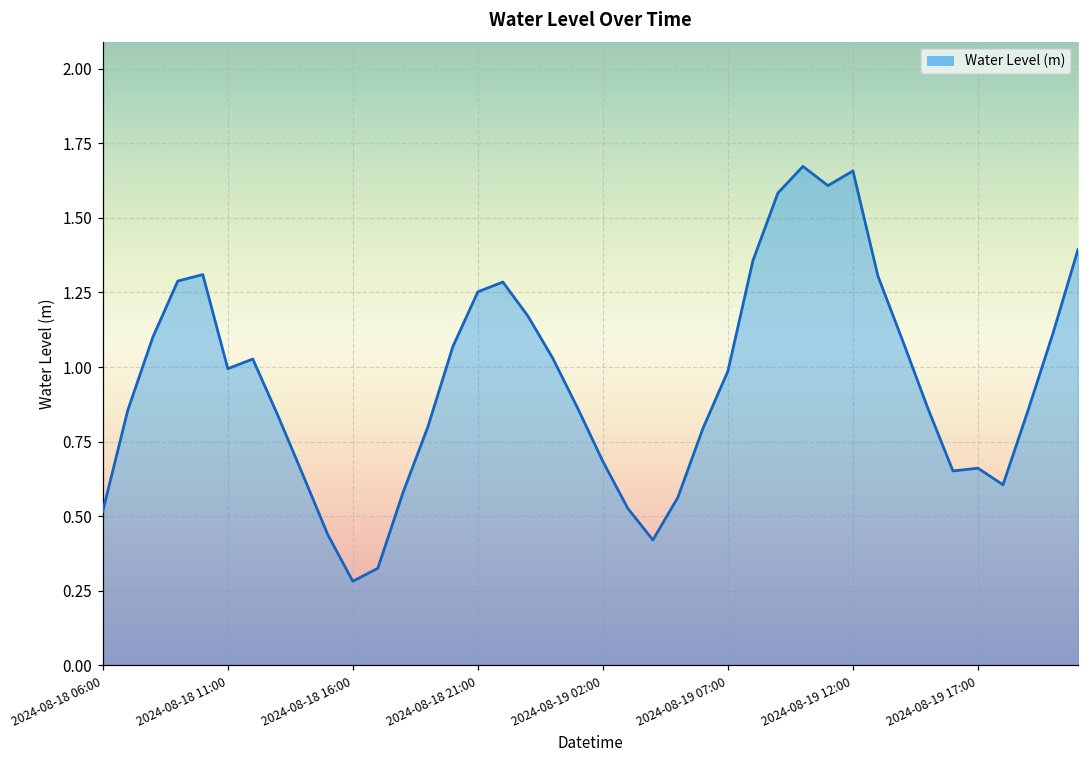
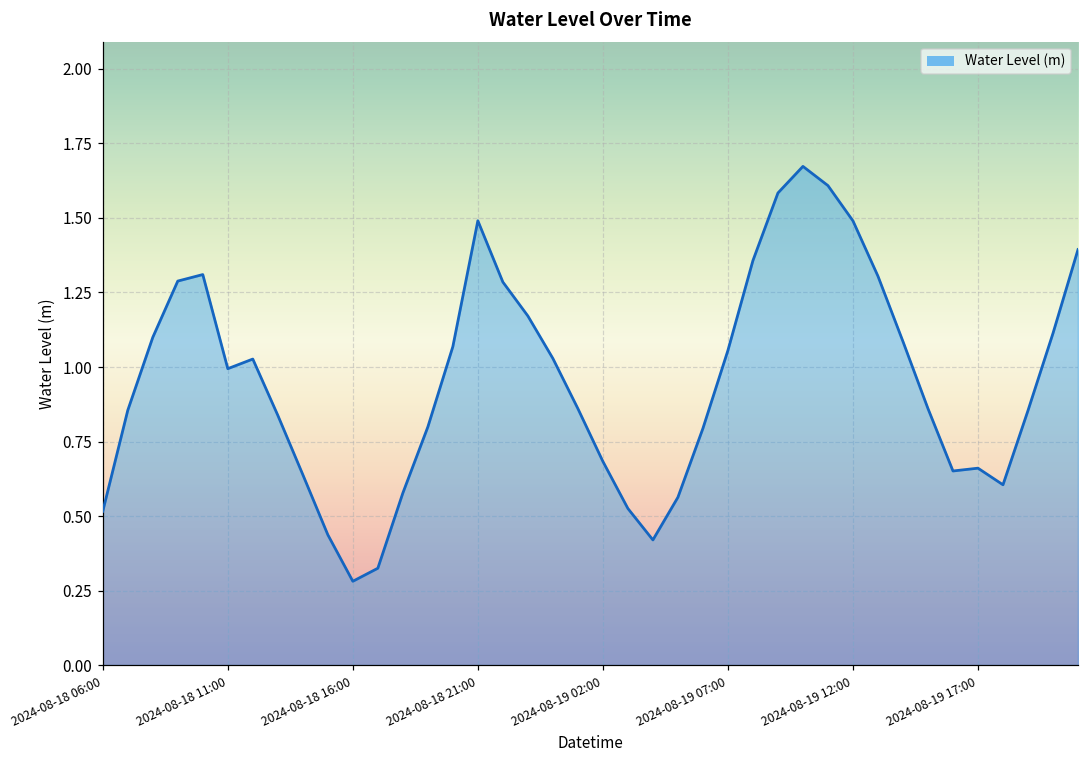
2024-08-18 21:00: 1.25 -> 1.49
2024-08-19 07:00: 0.99 -> 1.06
2024-08-19 12:00: 1.66 -> 1.49
